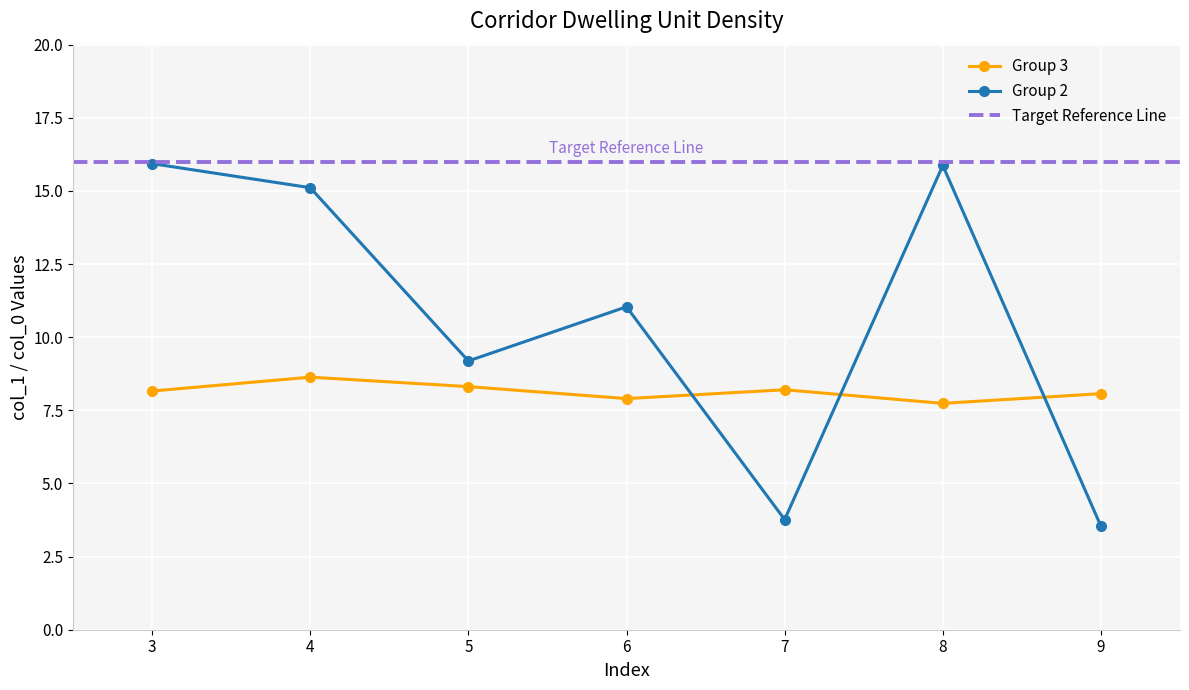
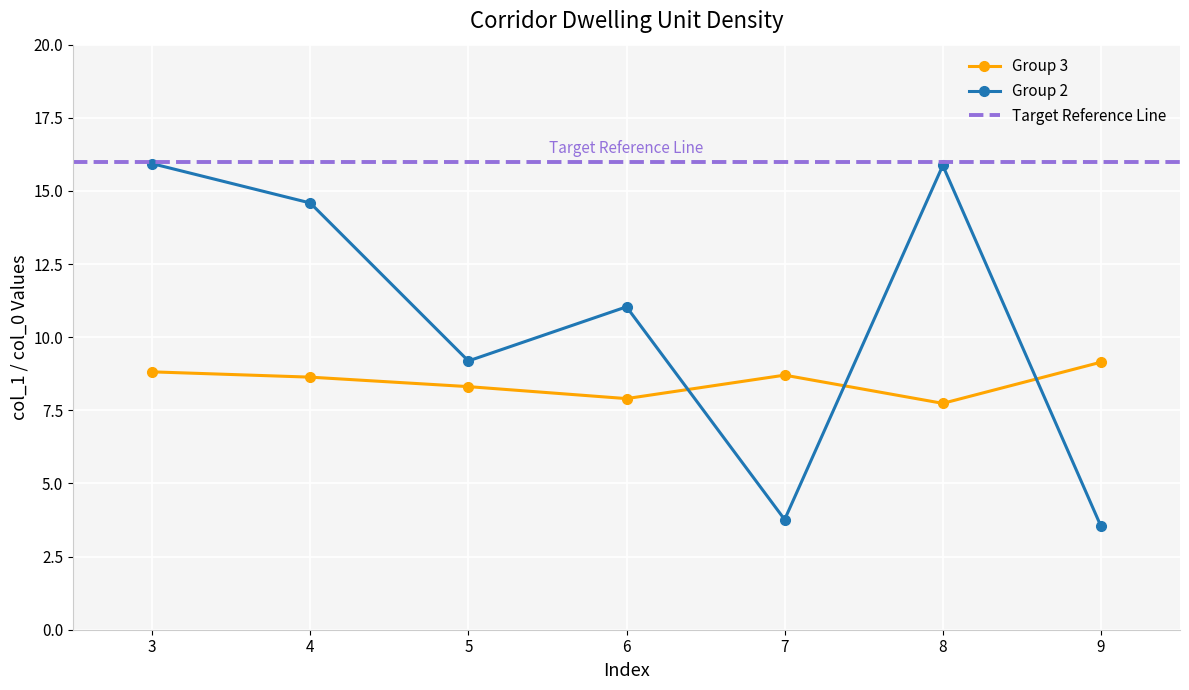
Group 3, 3: 8.2 -> 8.8
Group 2, 4: 15.1 -> 14.6
Group 3, 7: 8.2 -> 8.7
Group 3, 9: 8.1 -> 9.1
